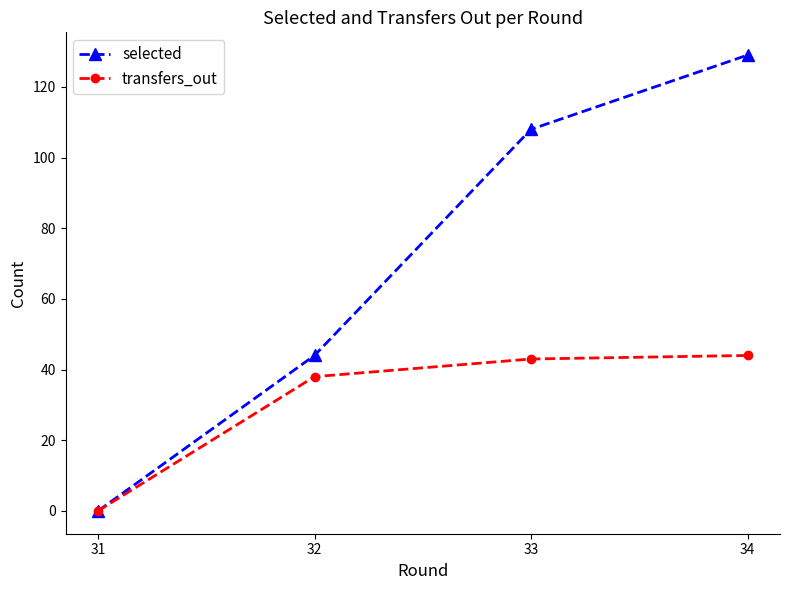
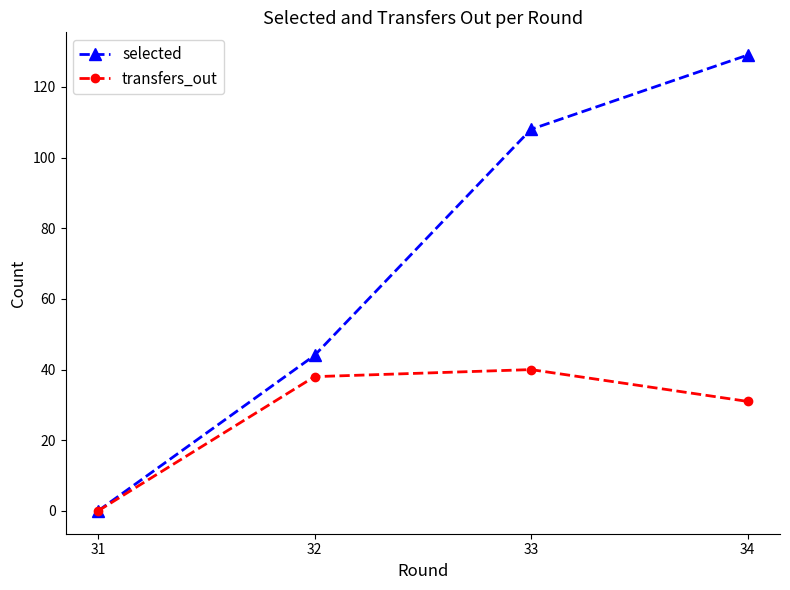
transfers_out, 33: 43 -> 40
transfers_out, 34: 44 -> 31
